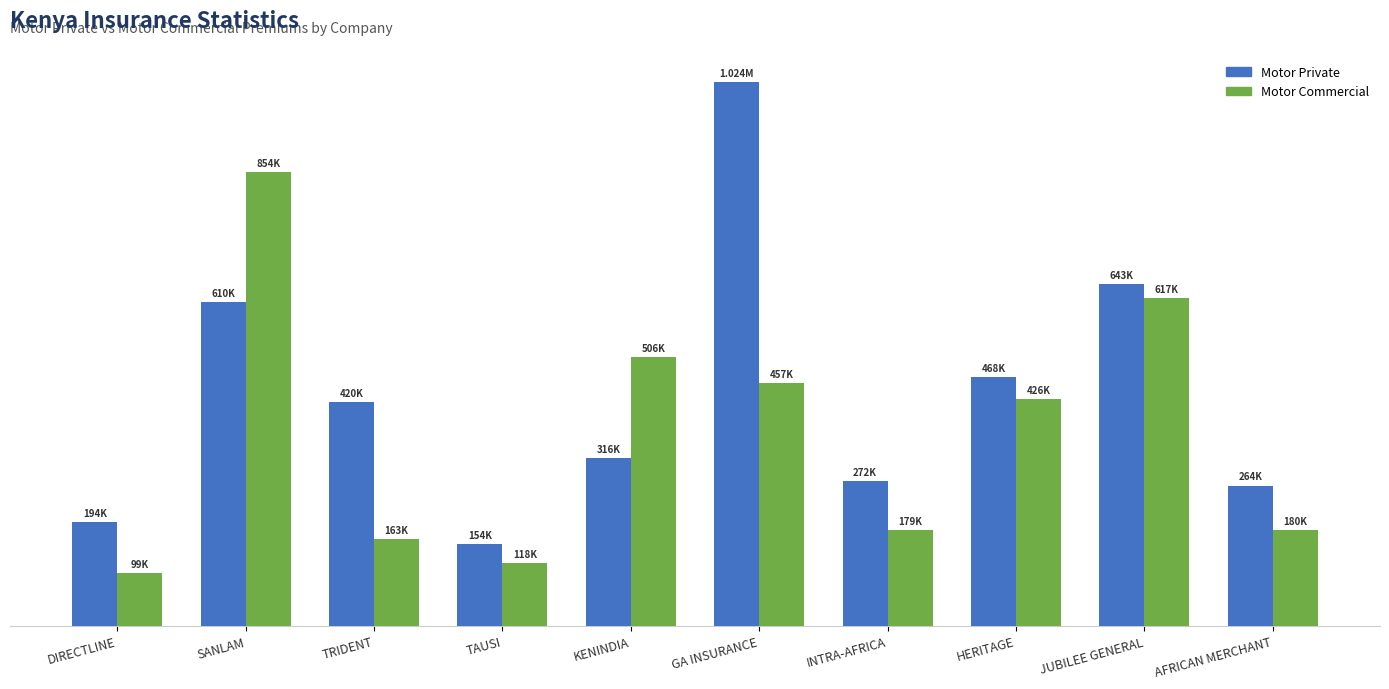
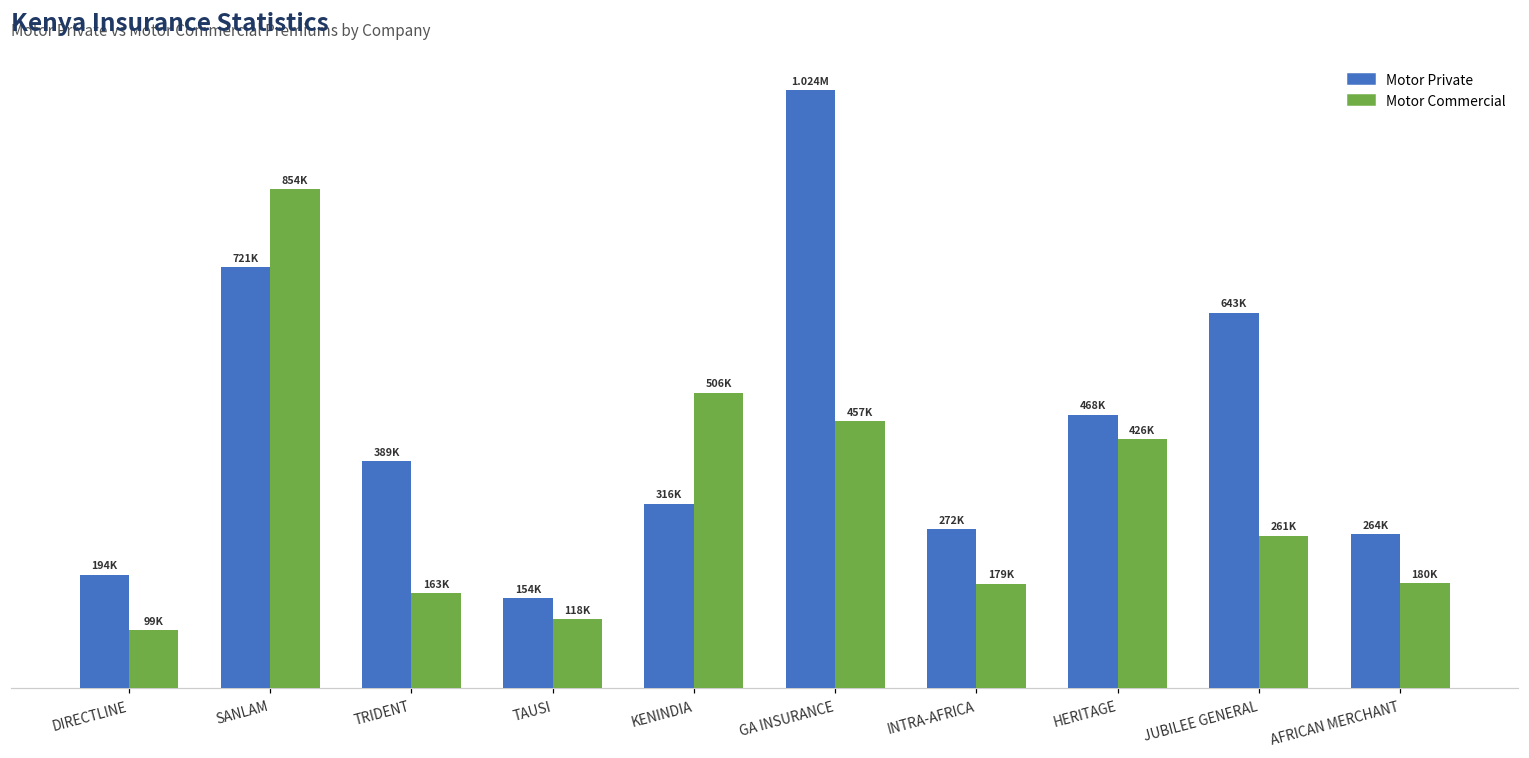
Motor Private, SANLAM: 610K -> 721K
Motor Private, TRIDENT: 420K -> 389K
Motor Commercial, JUBILEE GENERAL: 617K -> 261K
